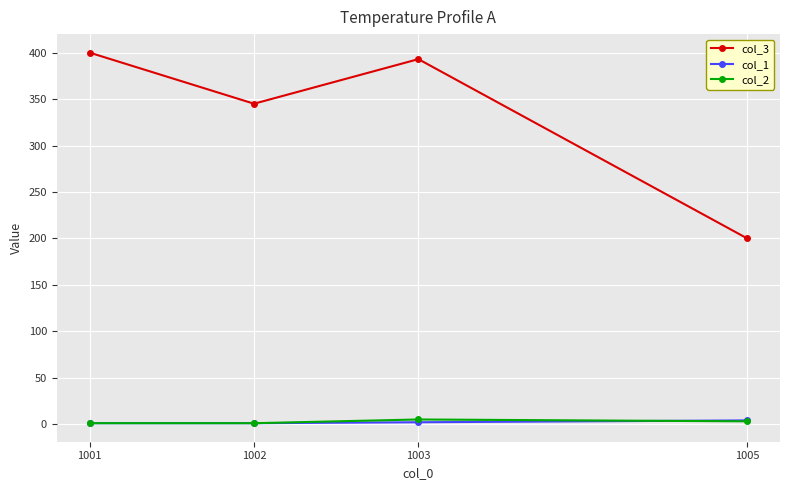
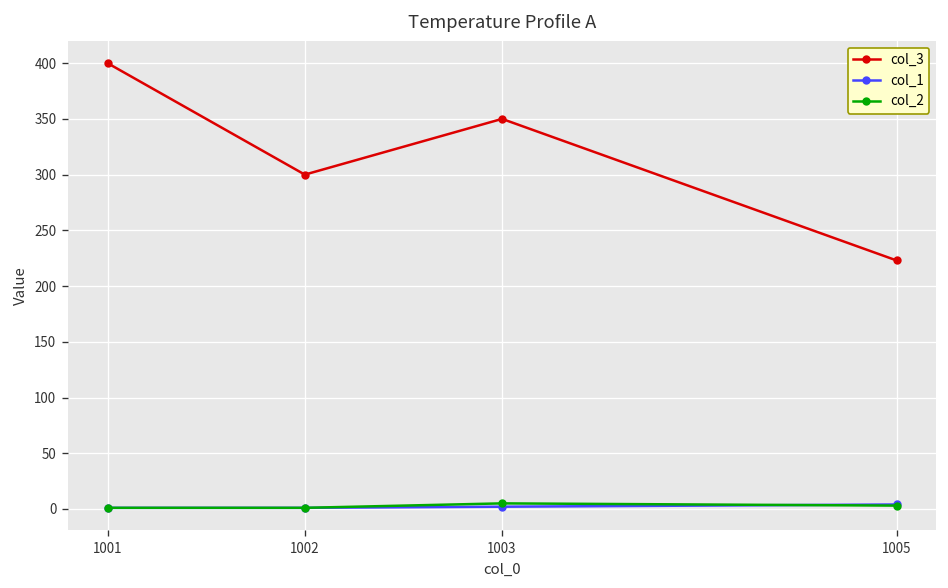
col_3, 1002: 350 -> 300
col_3, 1003: 390 -> 350
col_3, 1005: 200 -> 220
